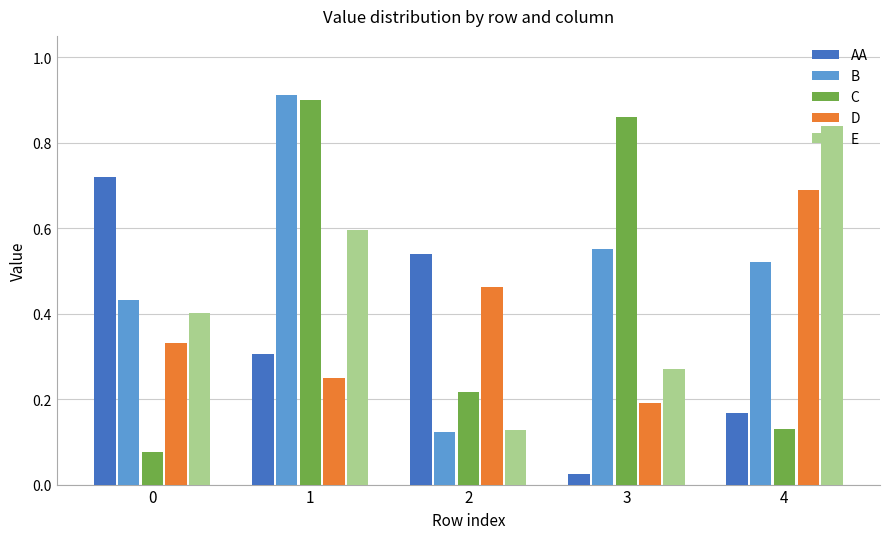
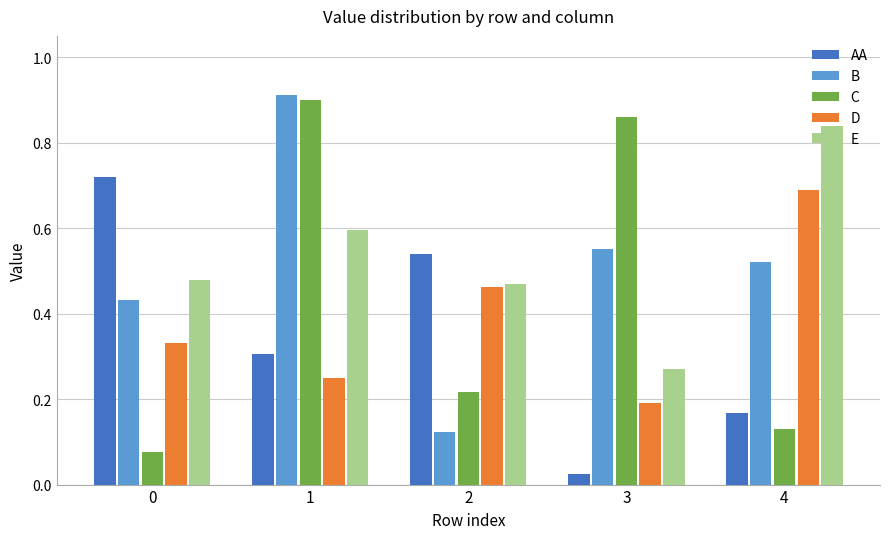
E, 0: 0.40 -> 0.48
E, 2: 0.13 -> 0.47
